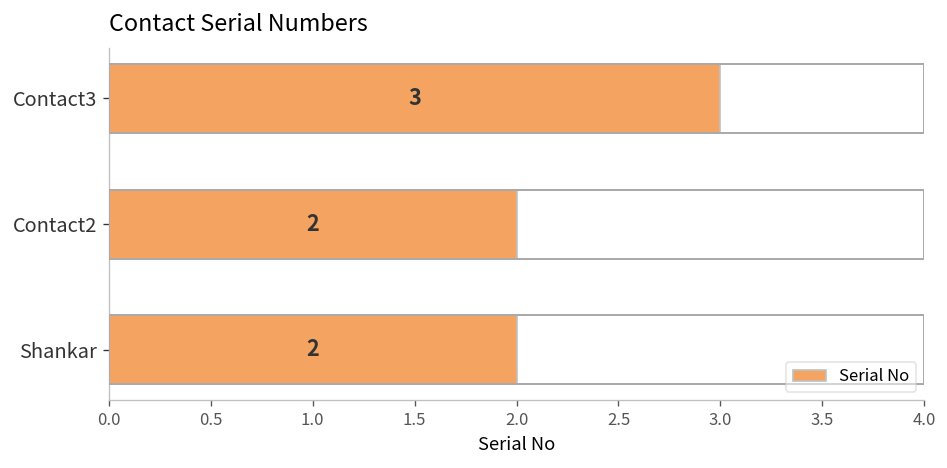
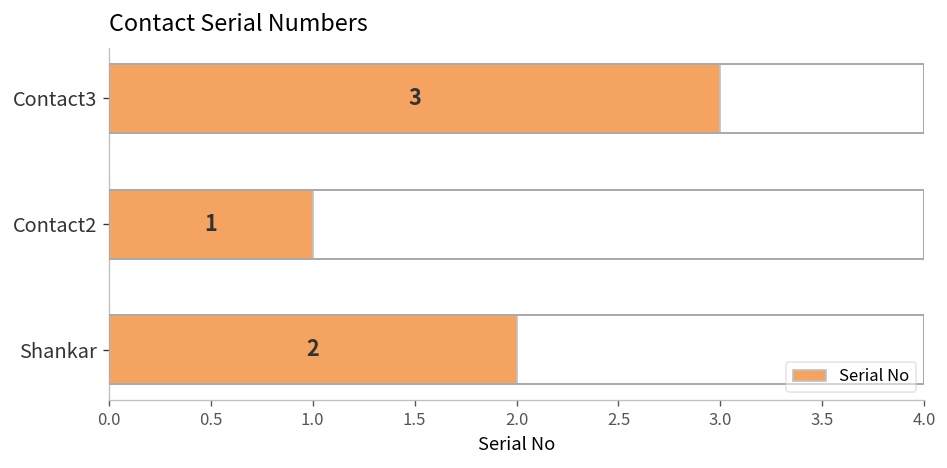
Contact2: 2 -> 1
